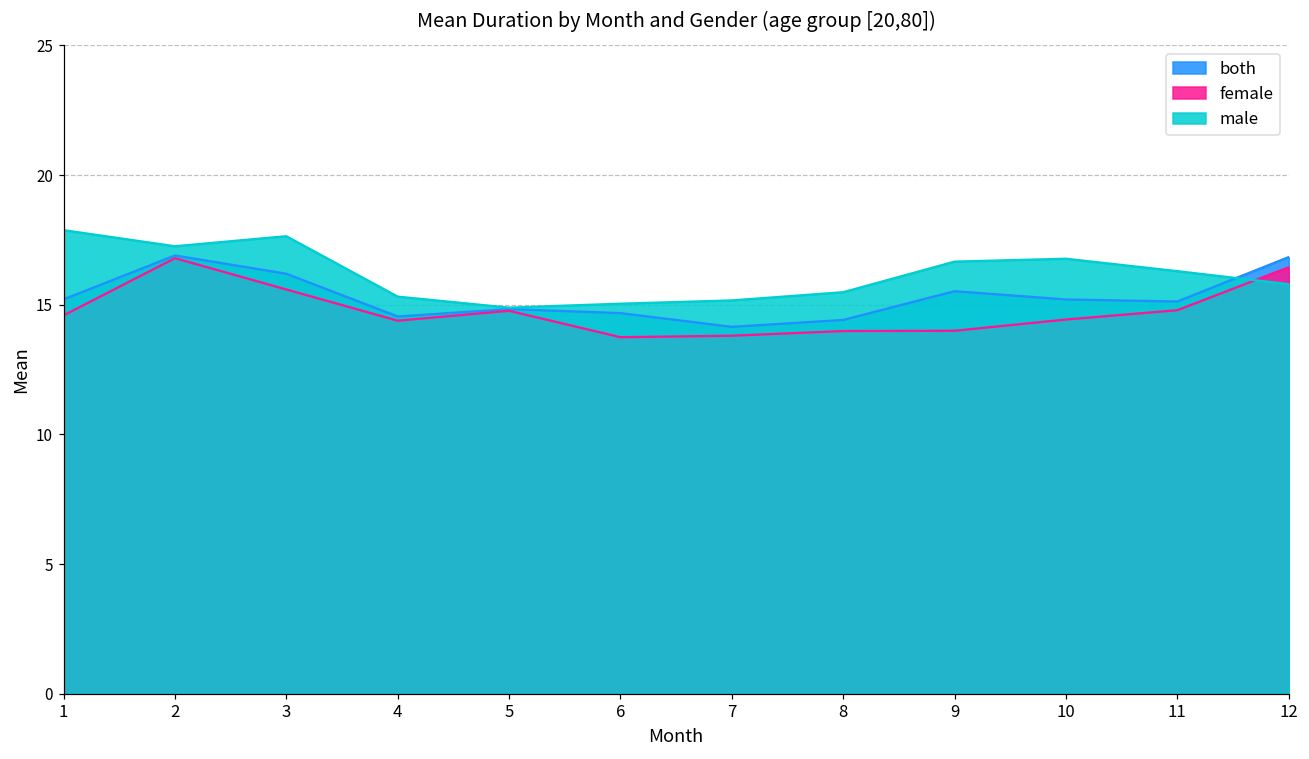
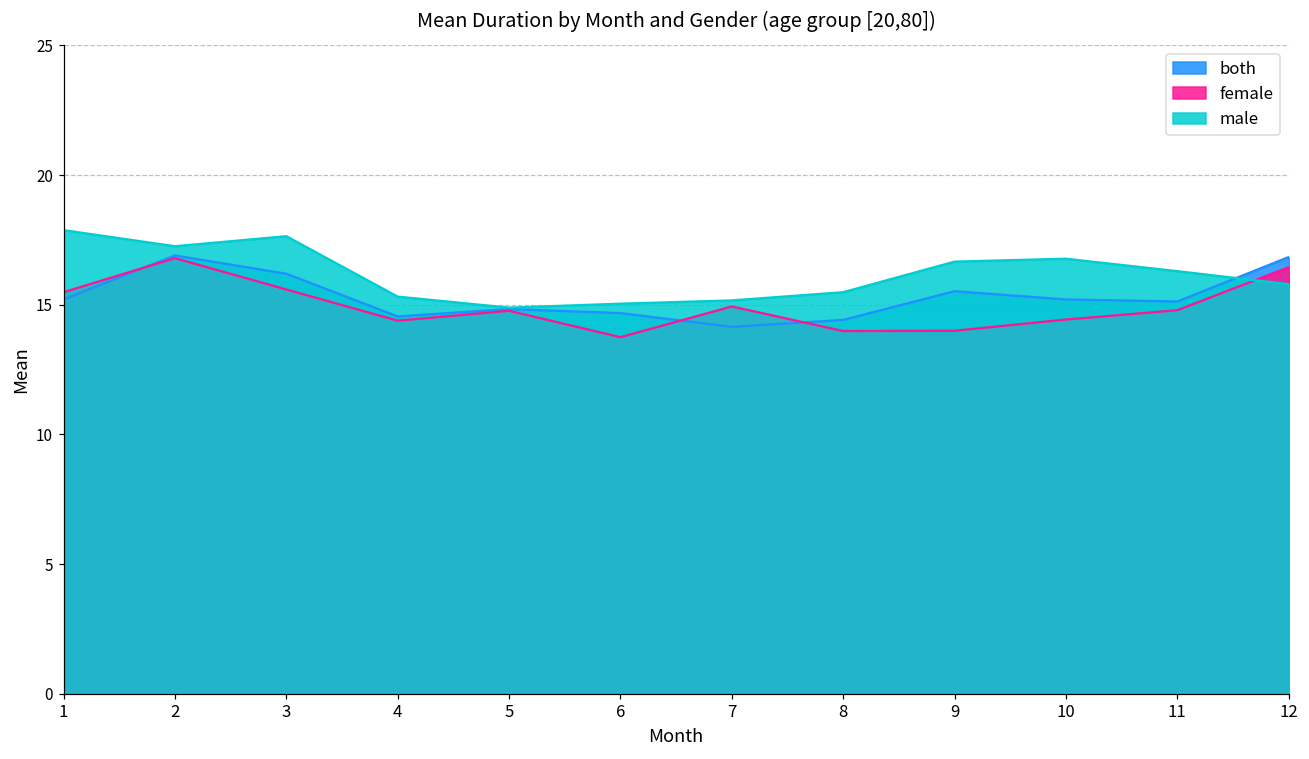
female, 1: 14.6 -> 15.5
female, 7: 13.8 -> 14.9
